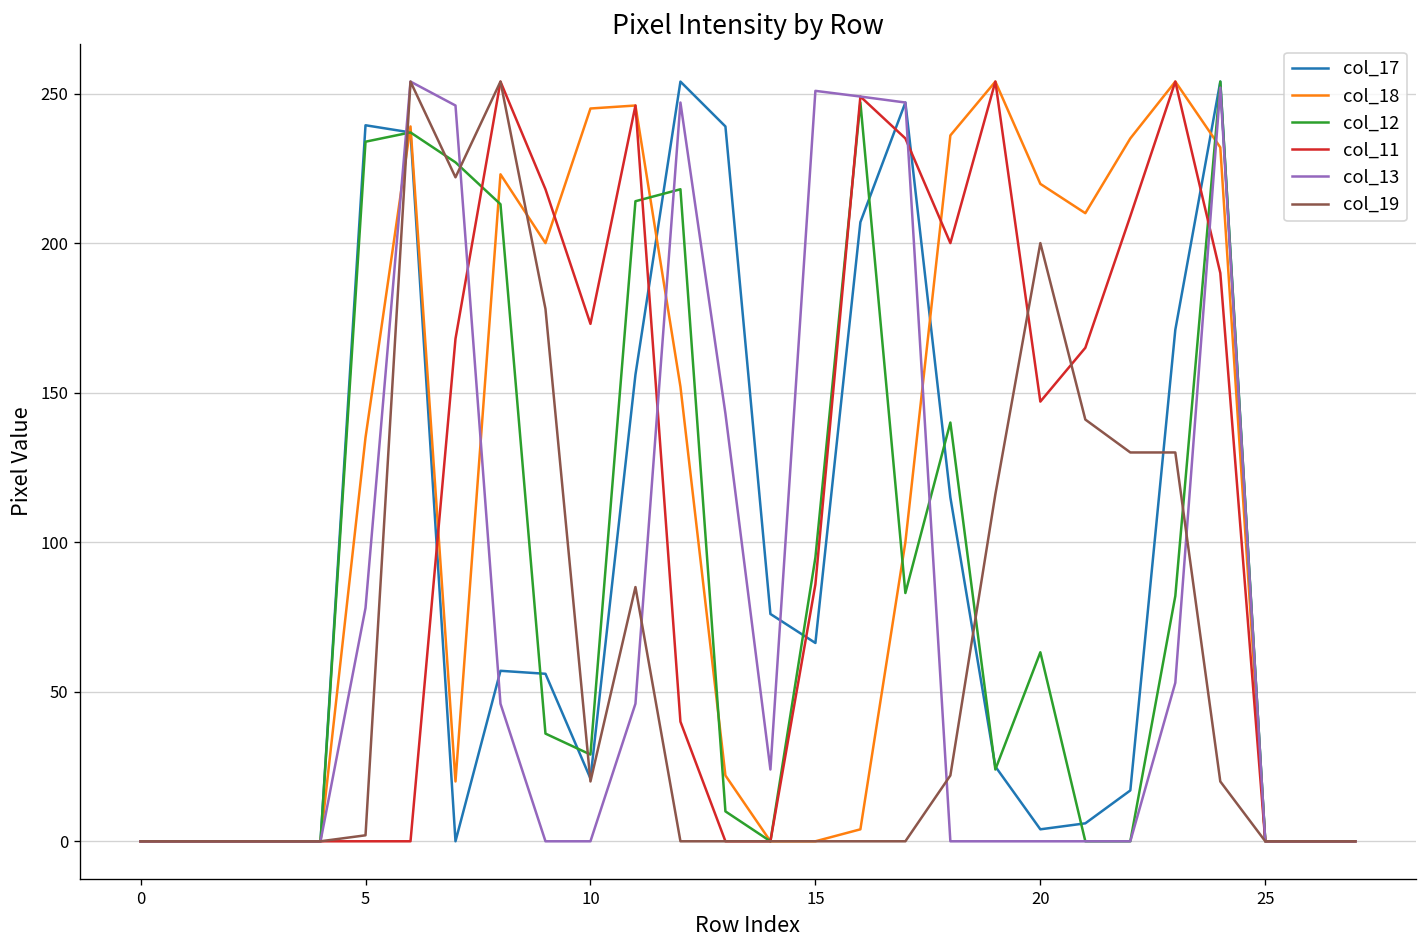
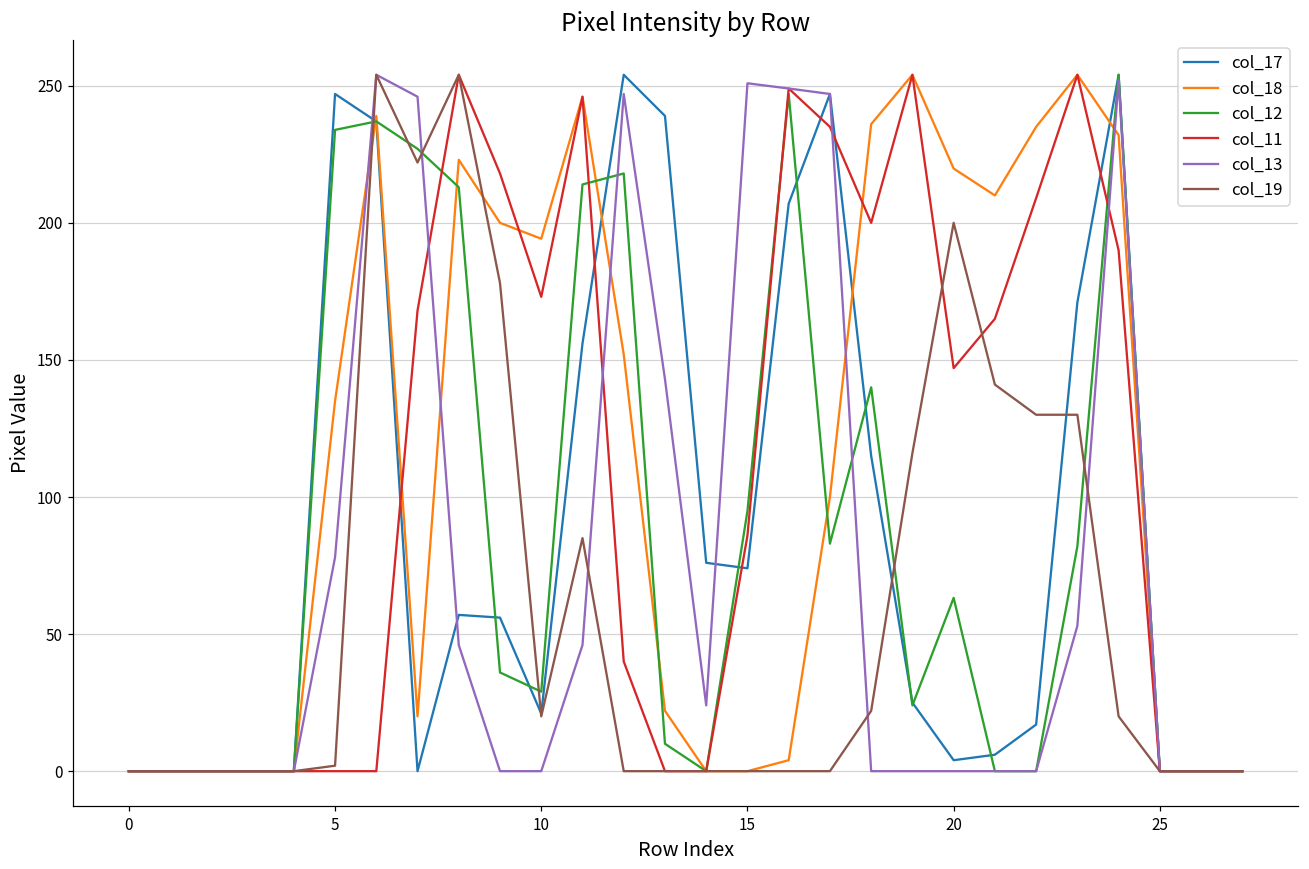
col_17, 5: 239 -> 247
col_18, 10: 245 -> 194
col_17, 15: 66 -> 74
